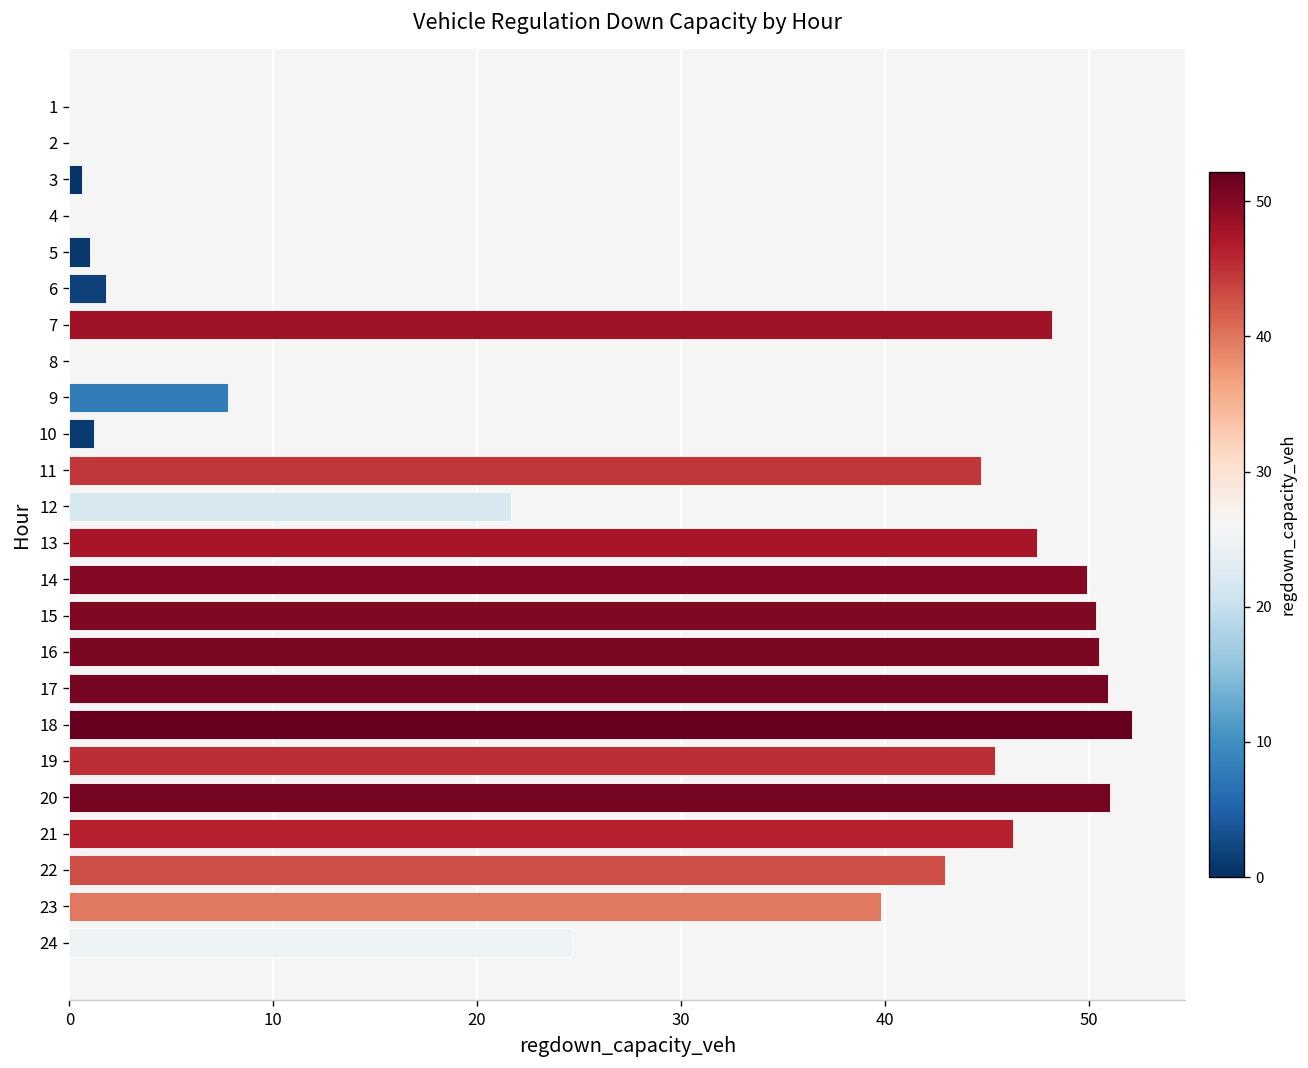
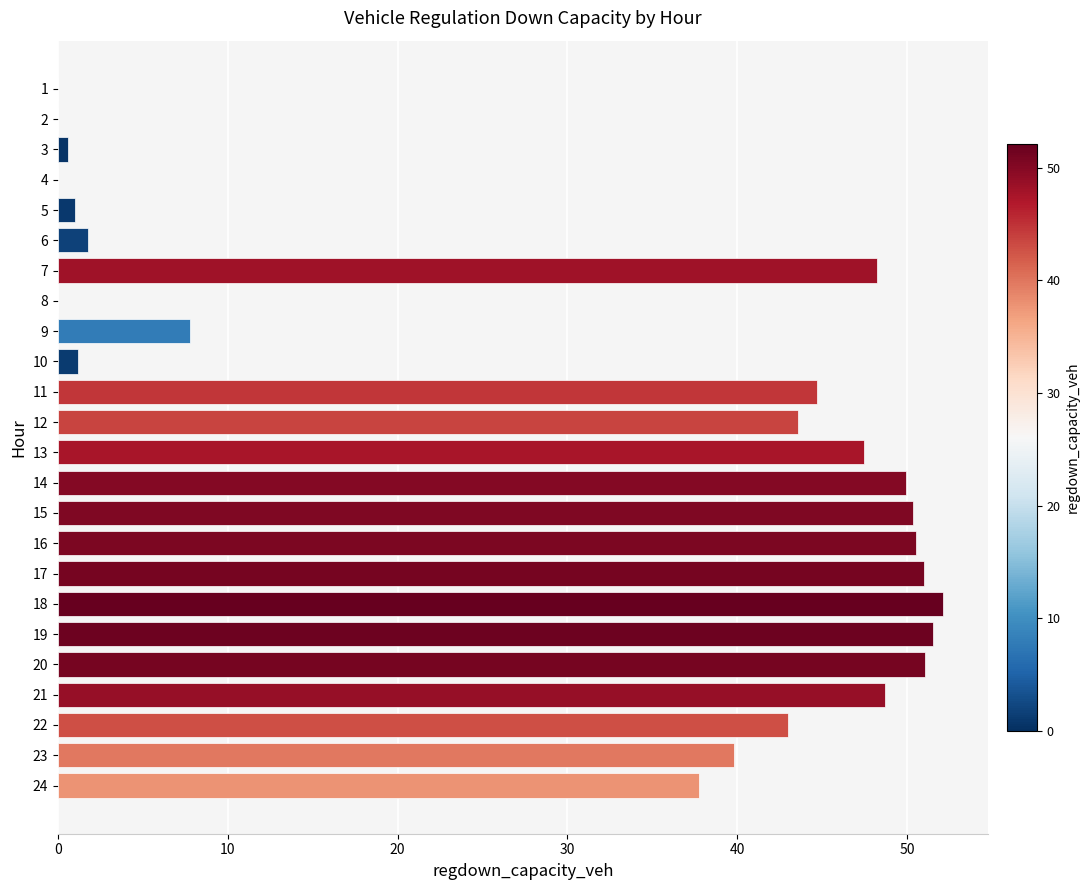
12: 21.7 -> 43.6
19: 45.4 -> 51.5
21: 46.3 -> 48.7
24: 24.7 -> 37.8
